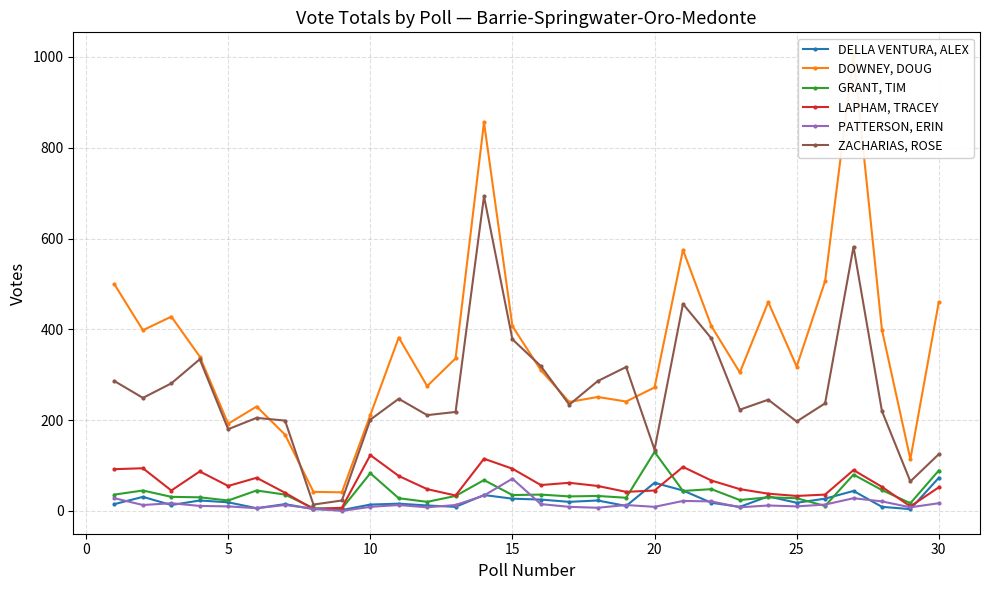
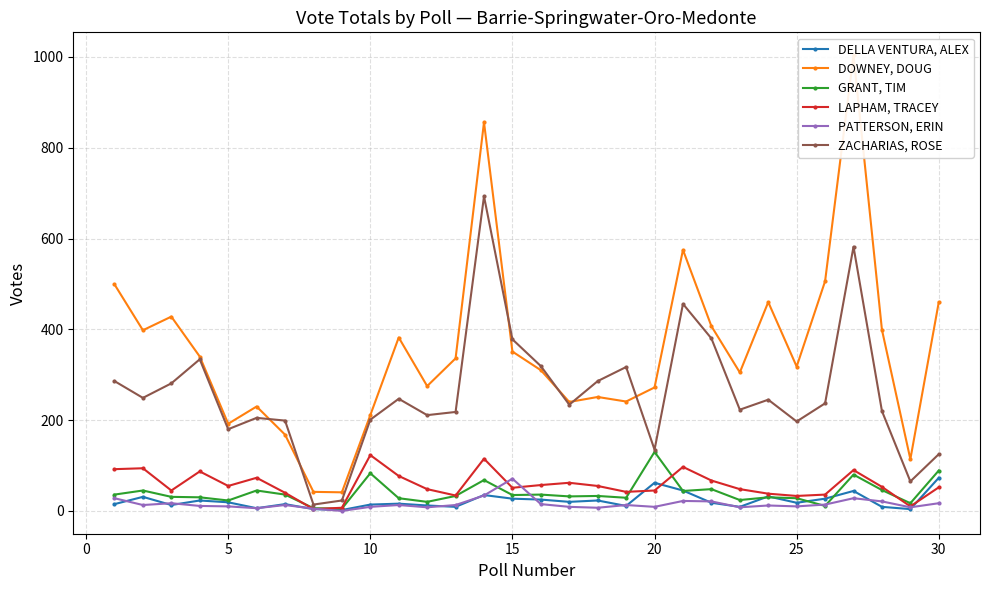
DOWNEY, DOUG, 15: 410 -> 350
LAPHAM, TRACEY, 15: 90 -> 50
